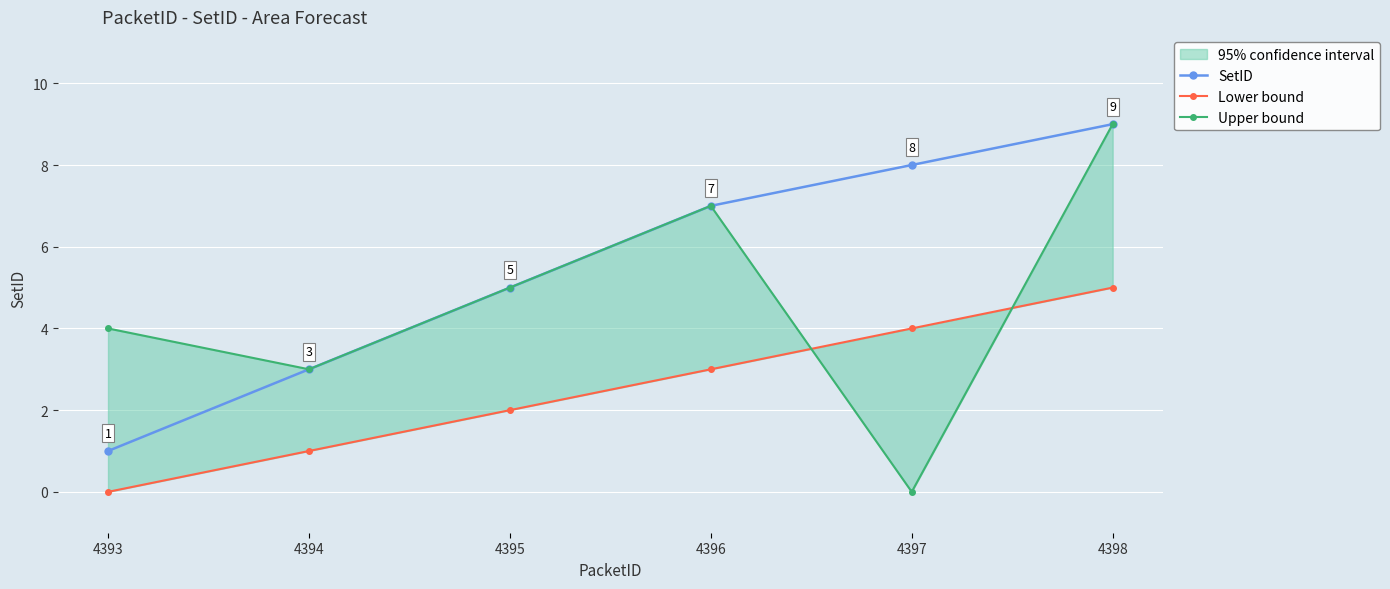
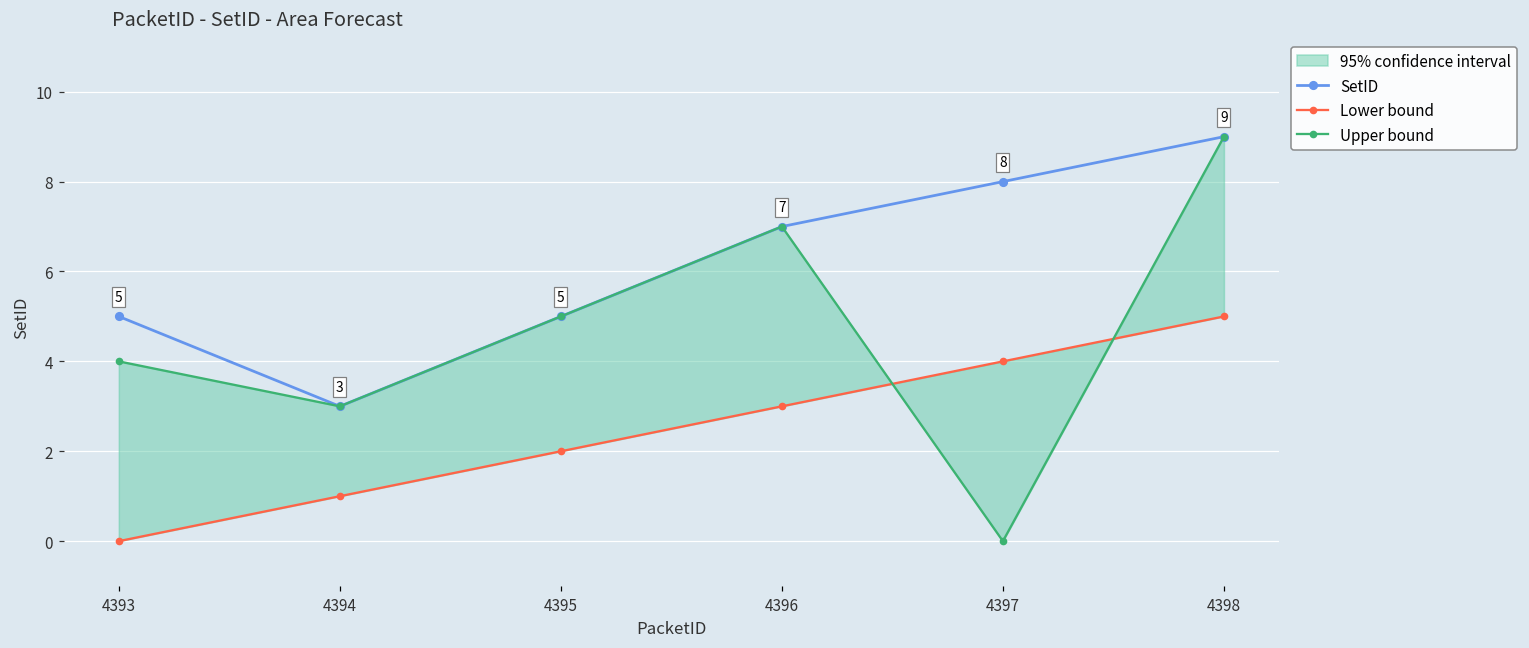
SetID, 4393: 1 -> 5
